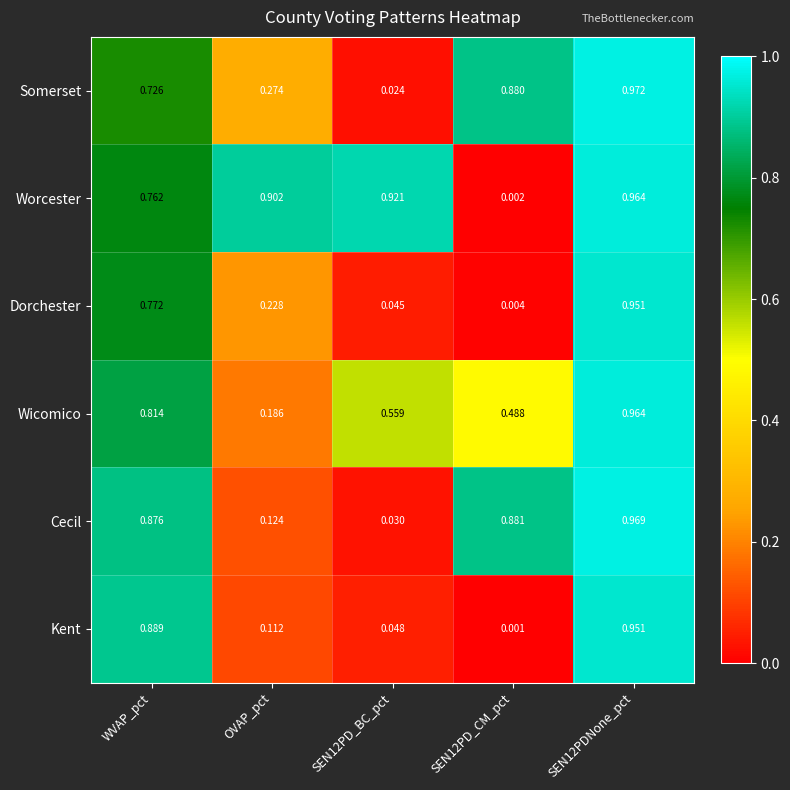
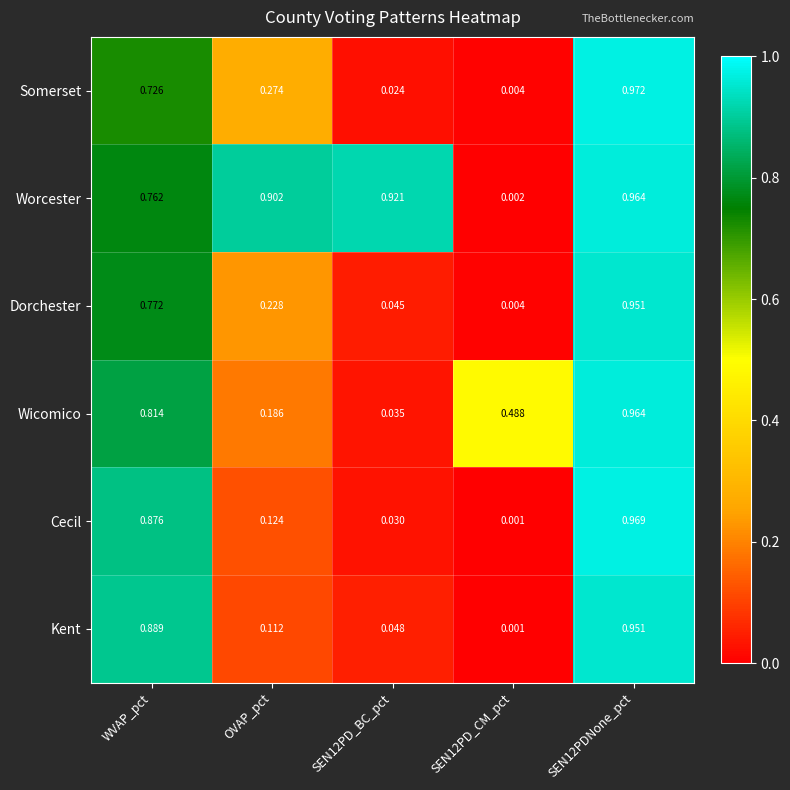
Somerset, SEN12PD_CM_pct: 0.880 -> 0.004
Wicomico, SEN12PD_BC_pct: 0.559 -> 0.035
Cecil, SEN12PD_CM_pct: 0.881 -> 0.001
